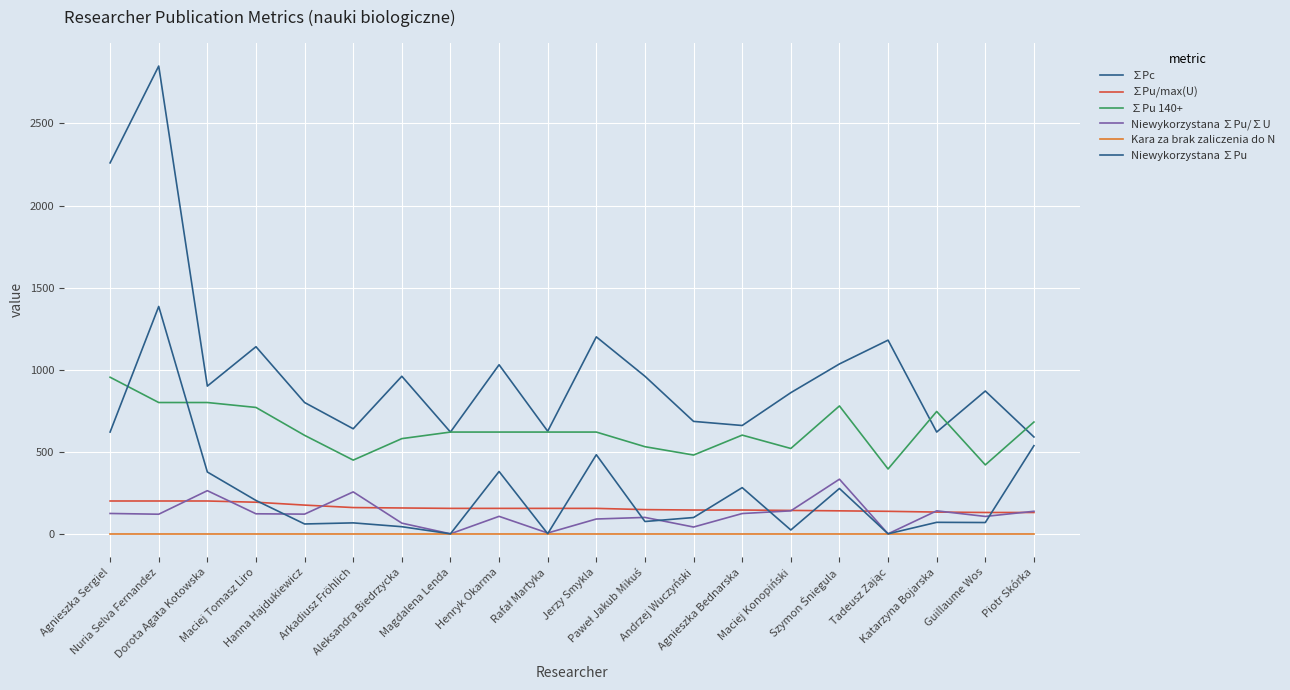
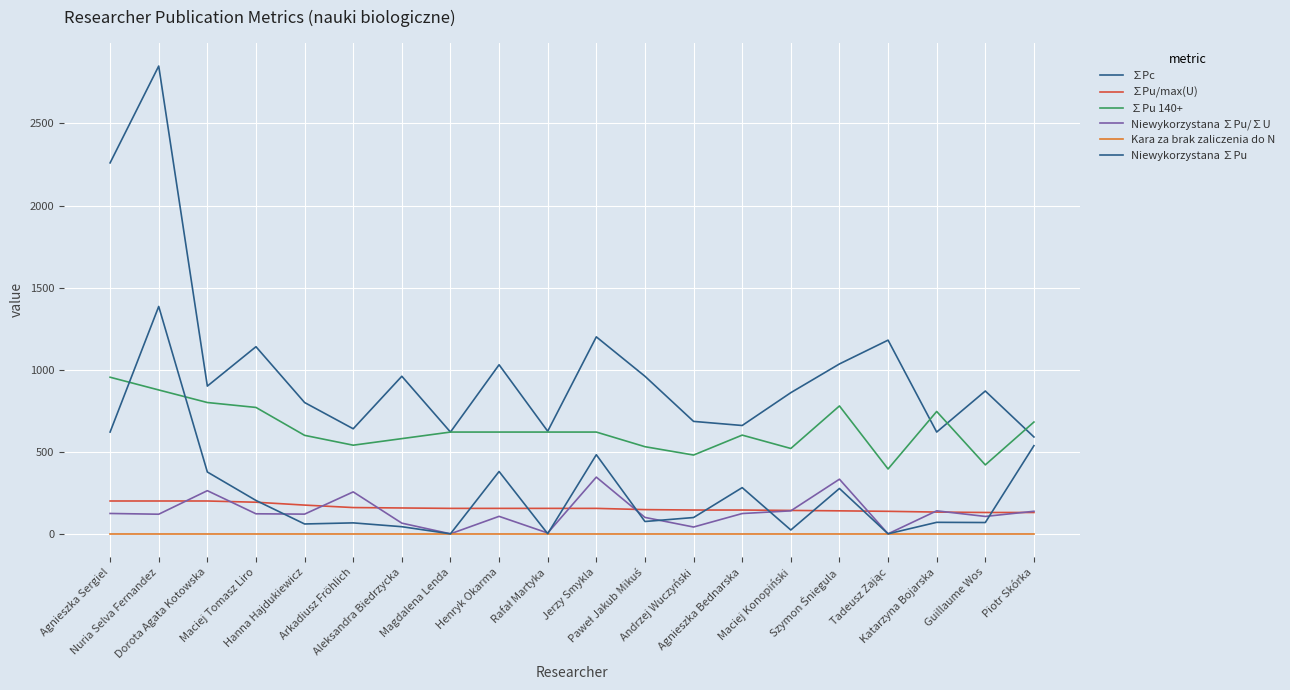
∑Pu 140+, Nuria Selva Fernandez: 800 -> 880
∑Pu 140+, Arkadiusz Fröhlich: 450 -> 540
Niewykorzystana ∑Pu/∑U, Jerzy Smykla: 90 -> 350
